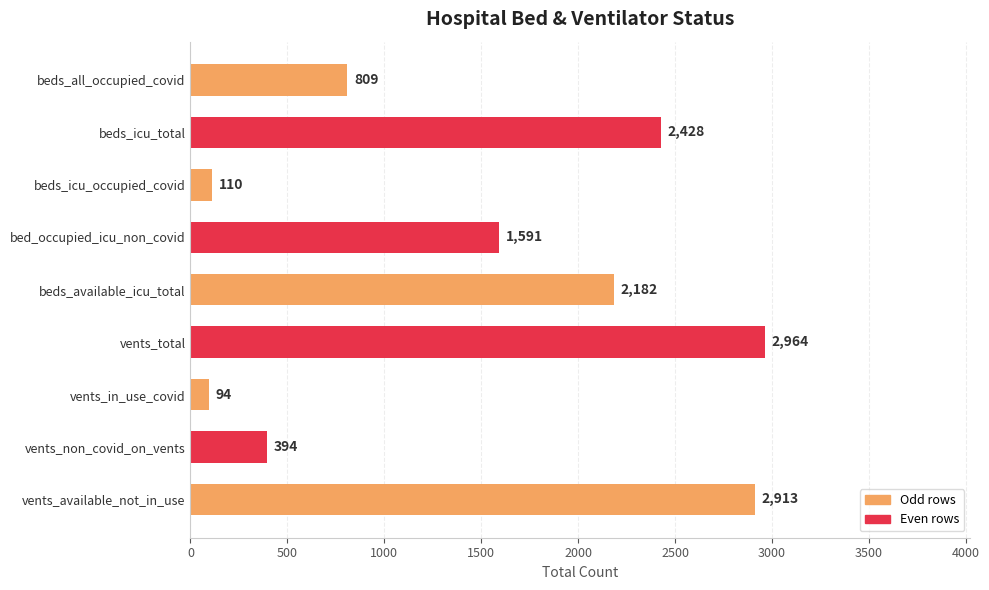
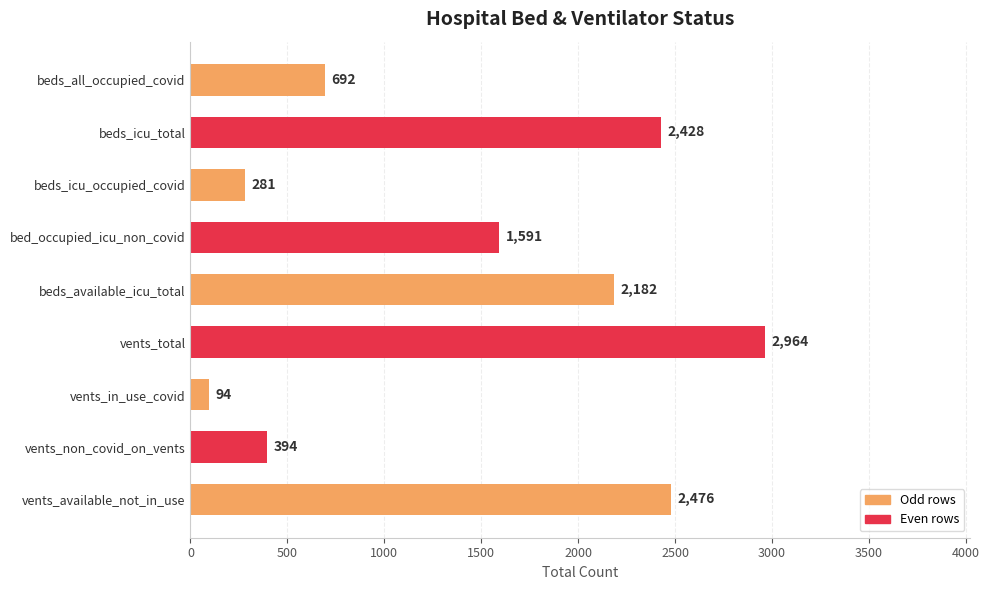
beds_all_occupied_covid: 809 -> 692
beds_icu_occupied_covid: 110 -> 281
vents_available_not_in_use: 2,913 -> 2,476
